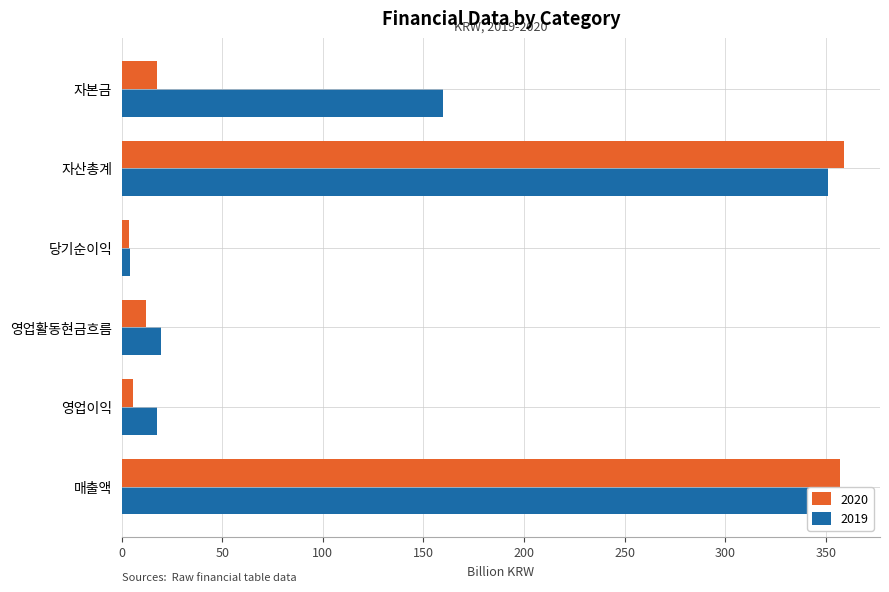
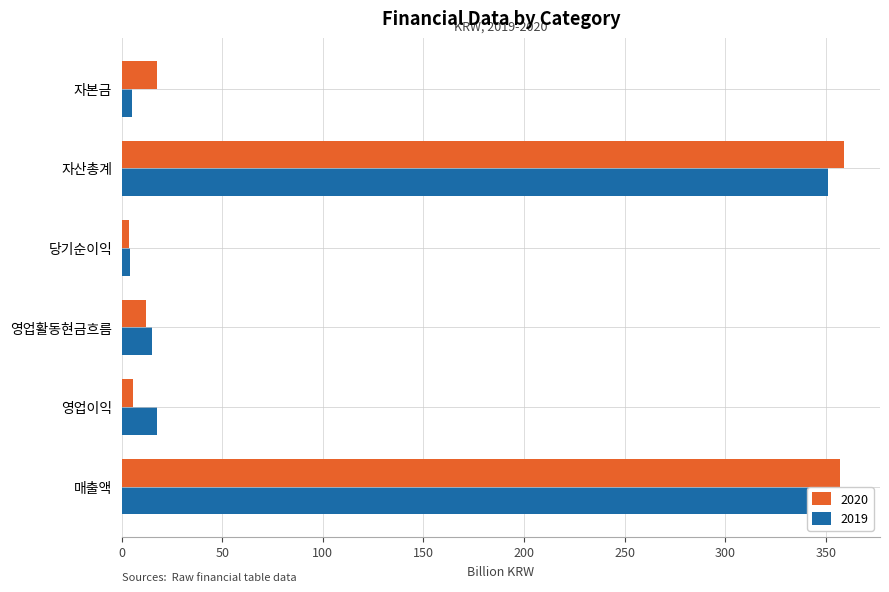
2019, 자본금: 159 -> 5
2019, 영업활동현금흐름: 19 -> 15
